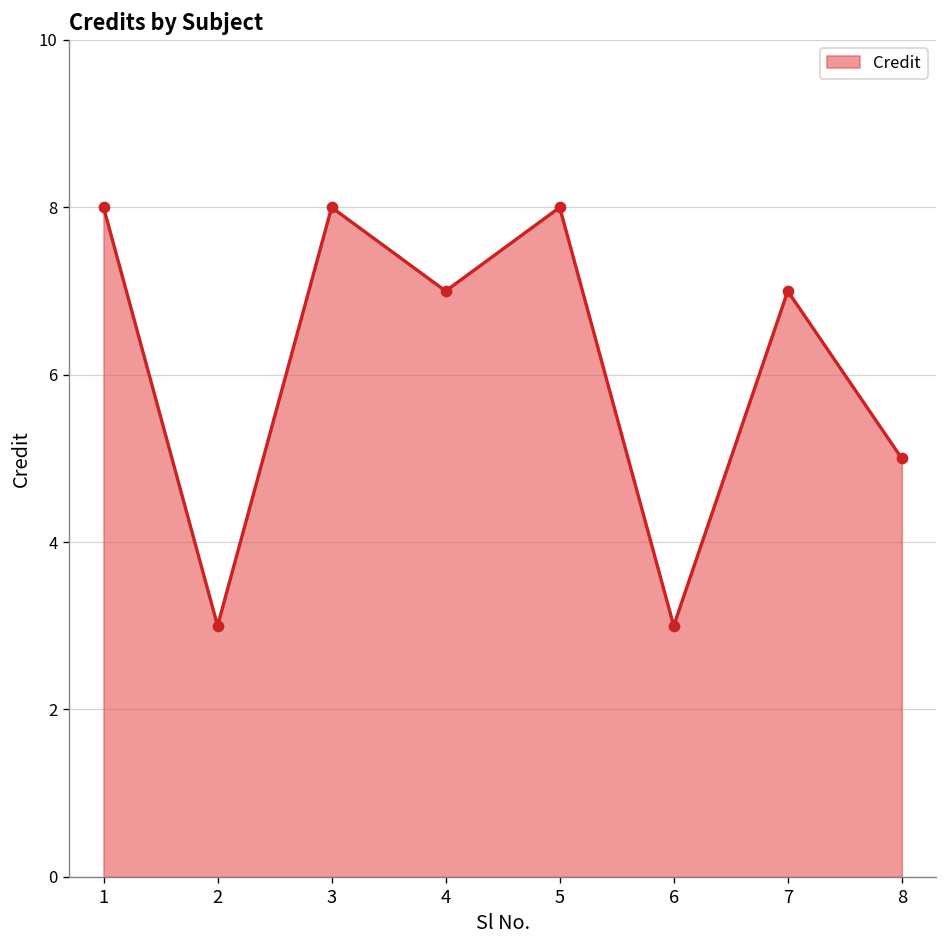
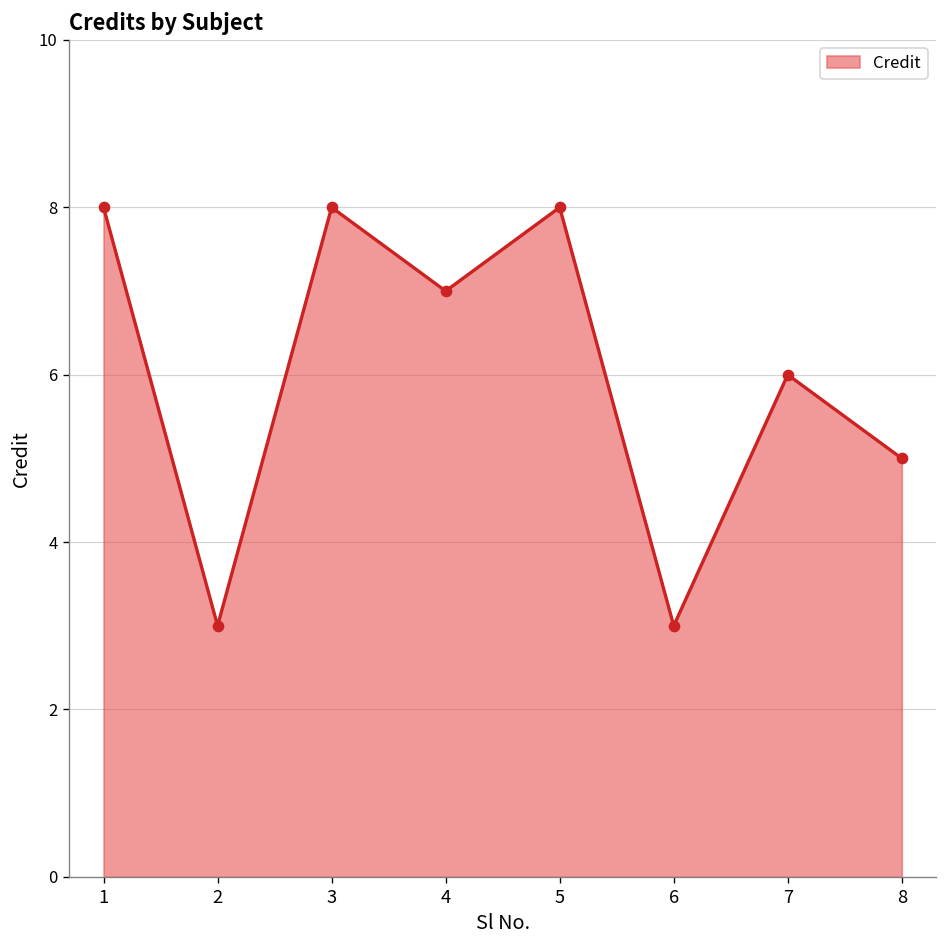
7: 7 -> 6
